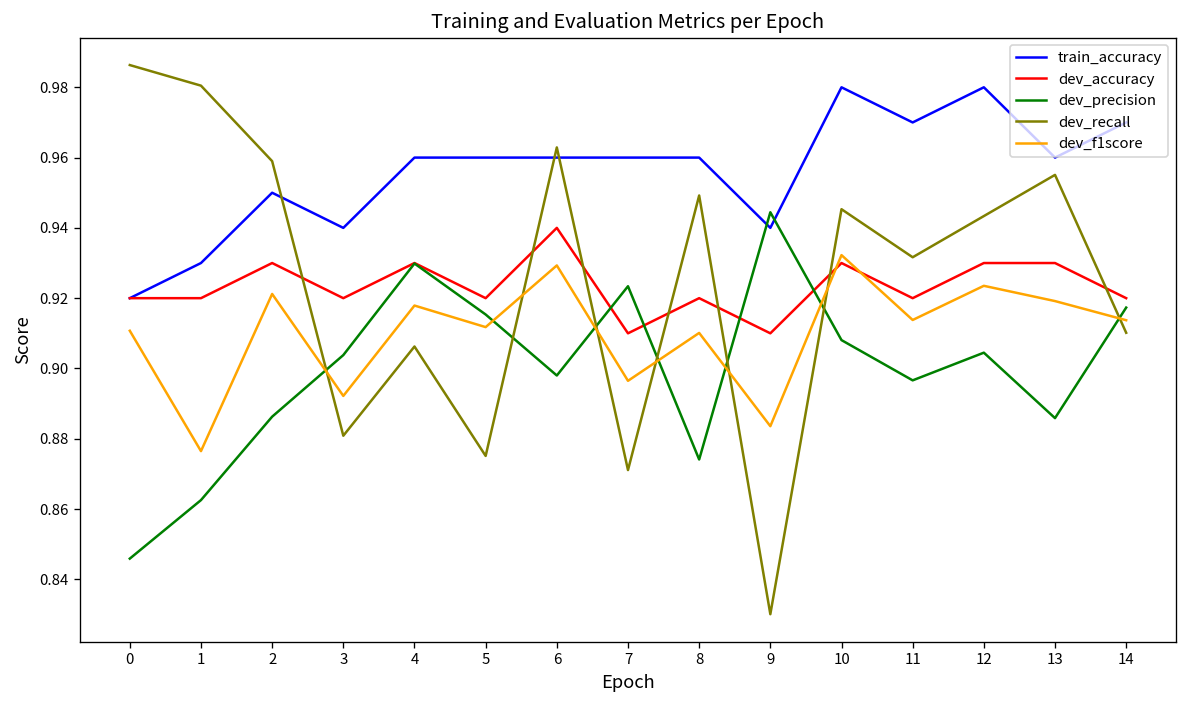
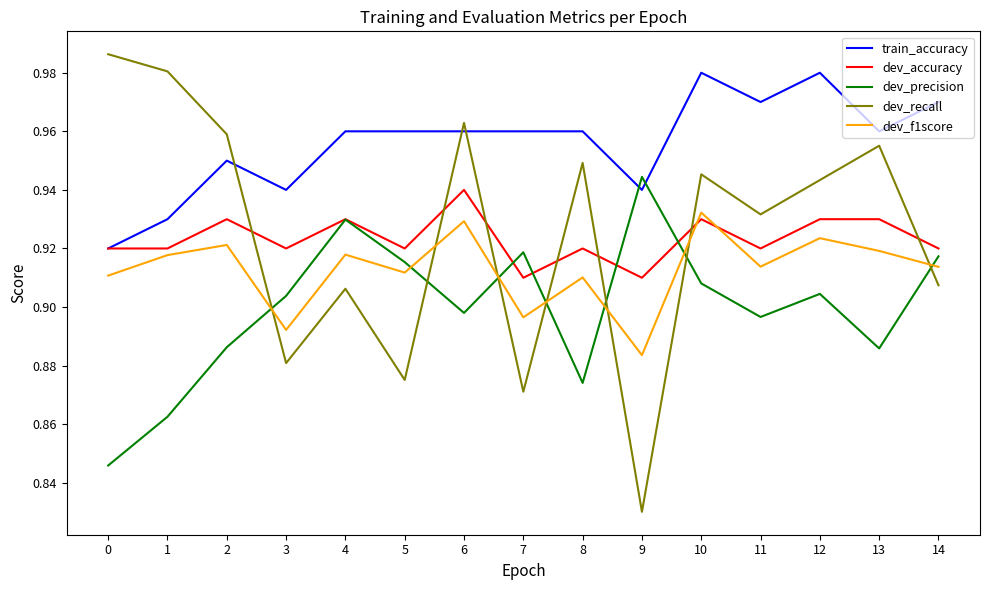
dev_f1score, 1: 0.876 -> 0.918
dev_precision, 7: 0.923 -> 0.919
dev_recall, 14: 0.910 -> 0.907
